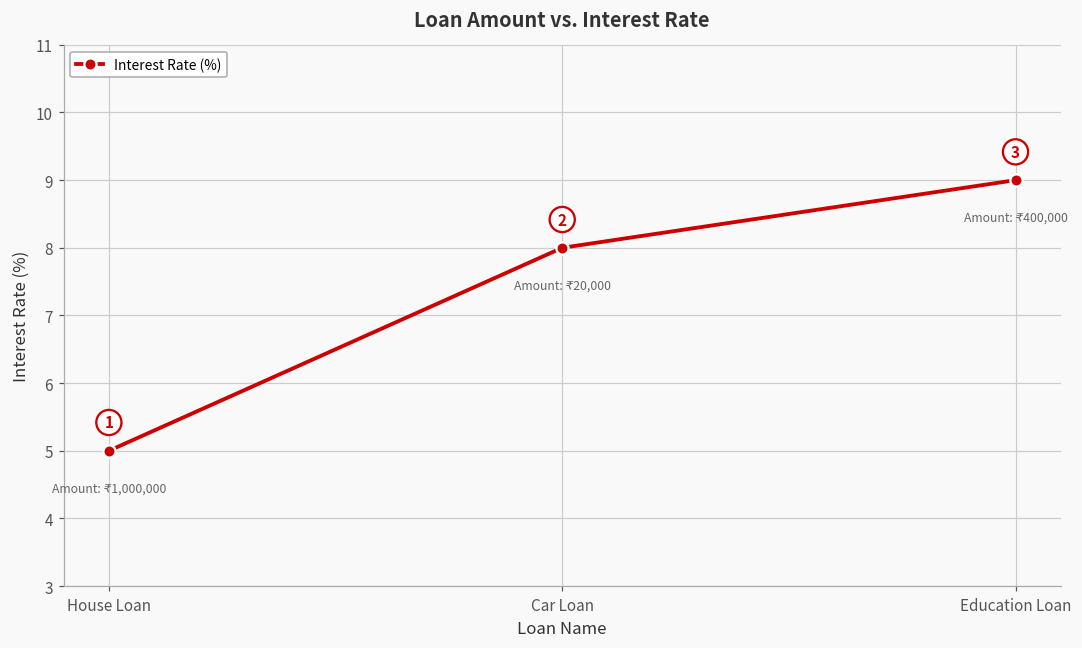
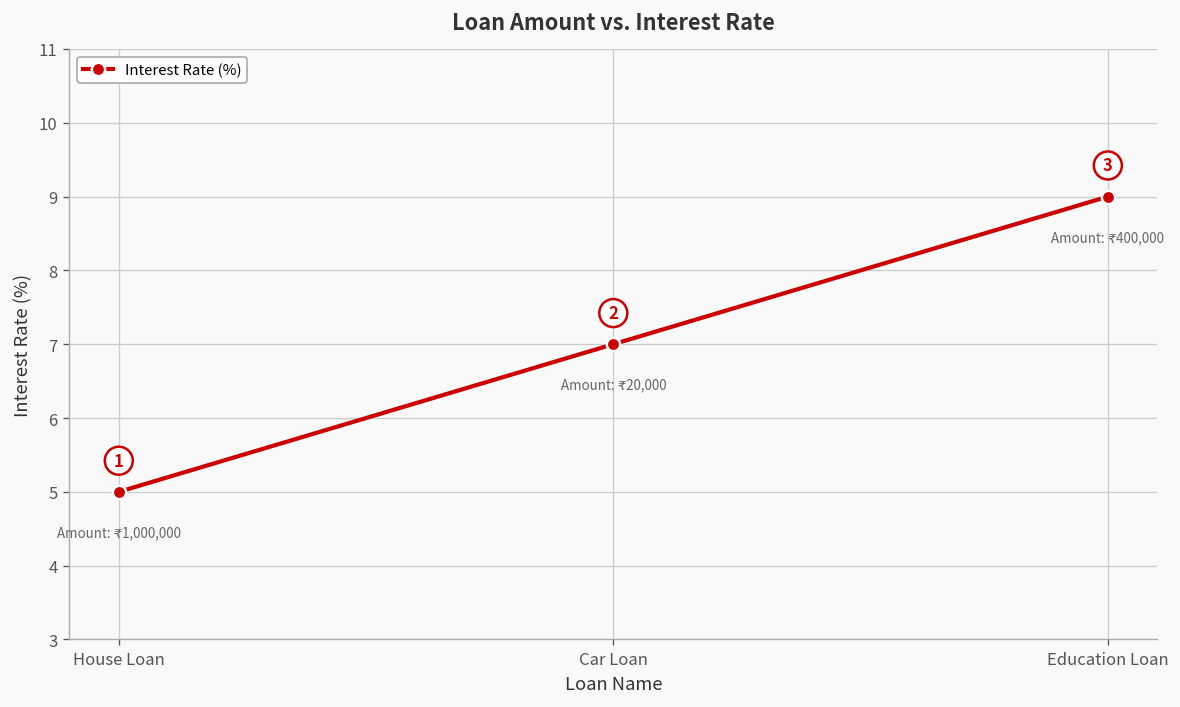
Car Loan: 8 -> 7
